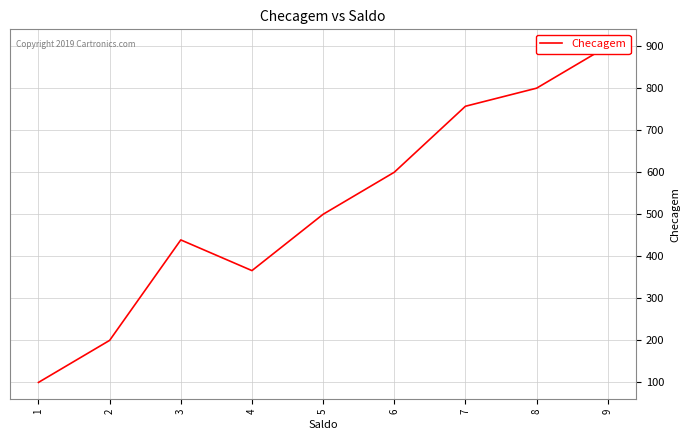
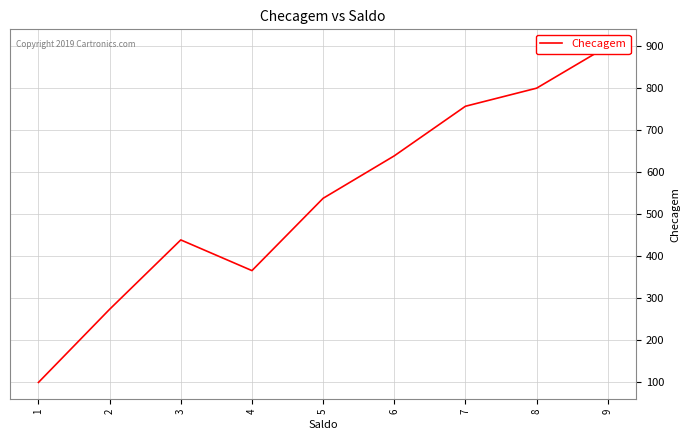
2: 200 -> 270
5: 500 -> 540
6: 600 -> 640
